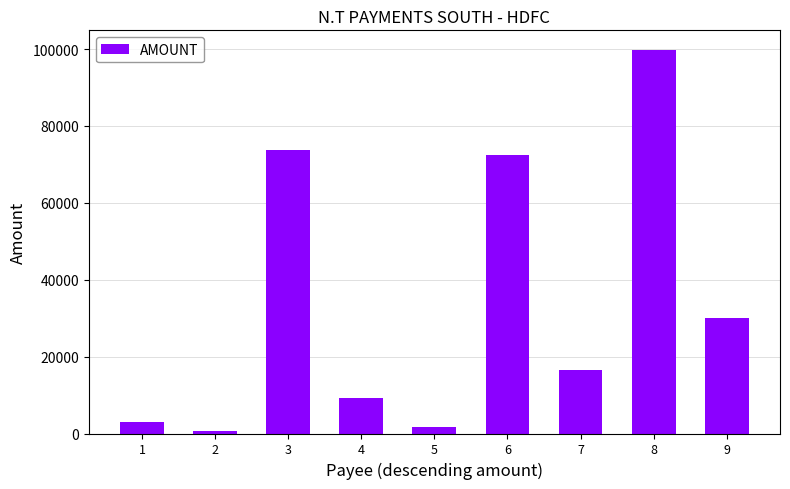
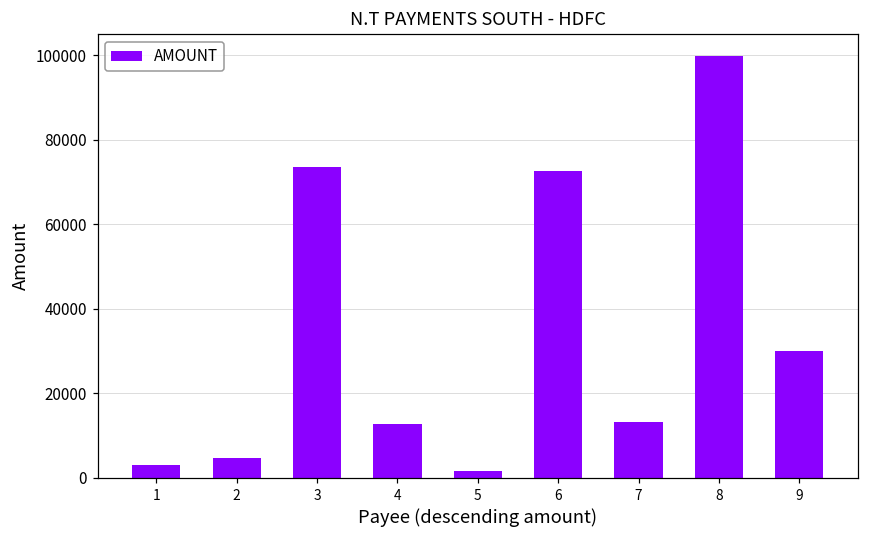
2: 1000 -> 5000
4: 9000 -> 13000
7: 16000 -> 13000
